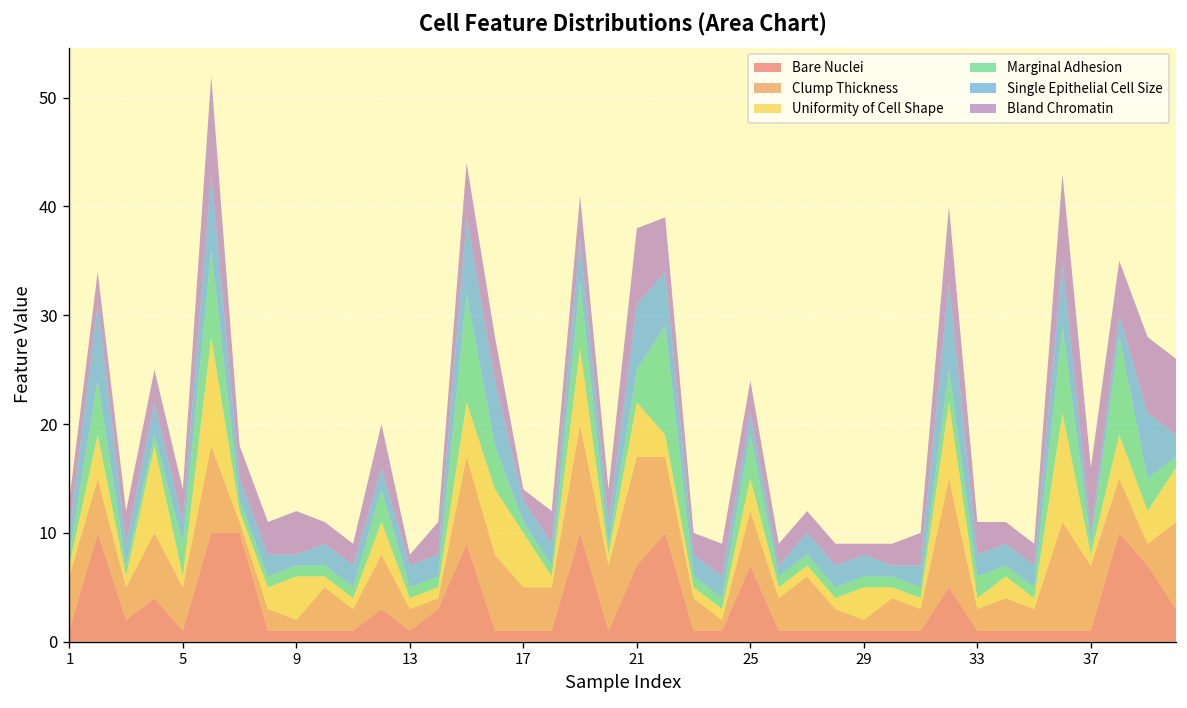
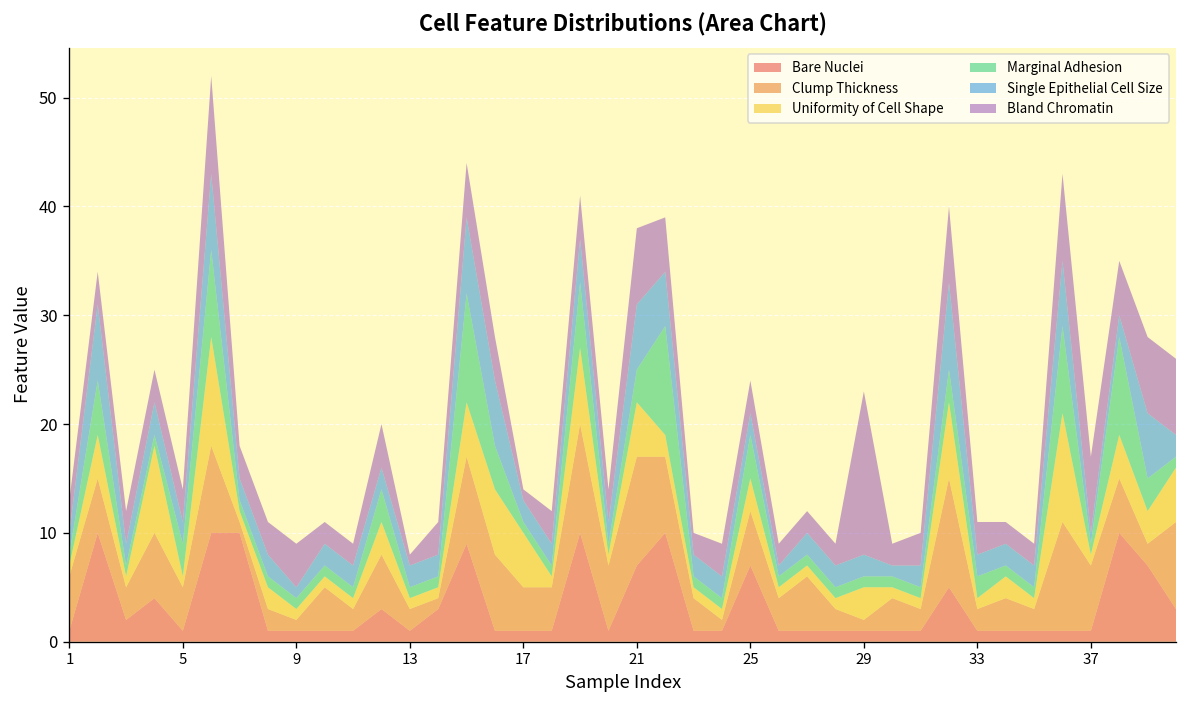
Uniformity of Cell Shape, 9: 4 -> 1
Bland Chromatin, 29: 1 -> 15
Bland Chromatin, 37: 6 -> 7
